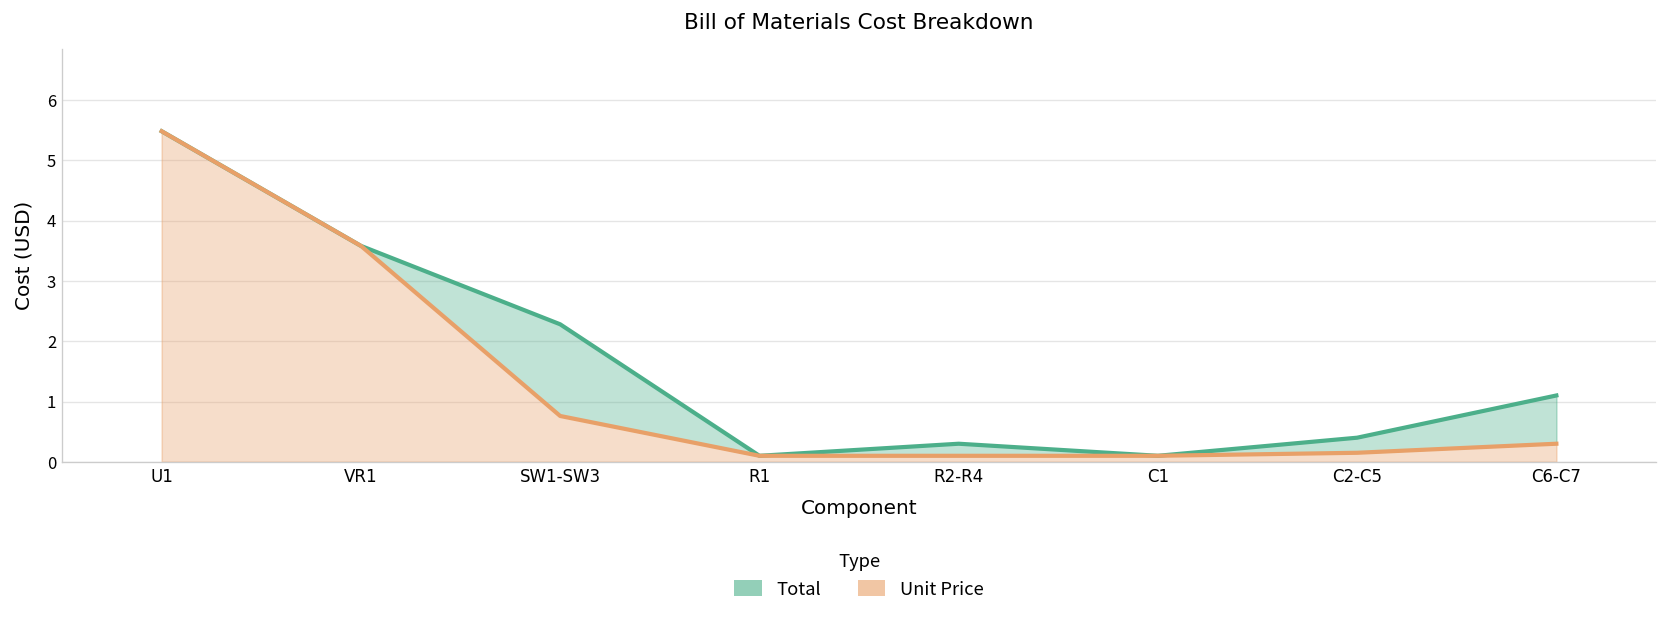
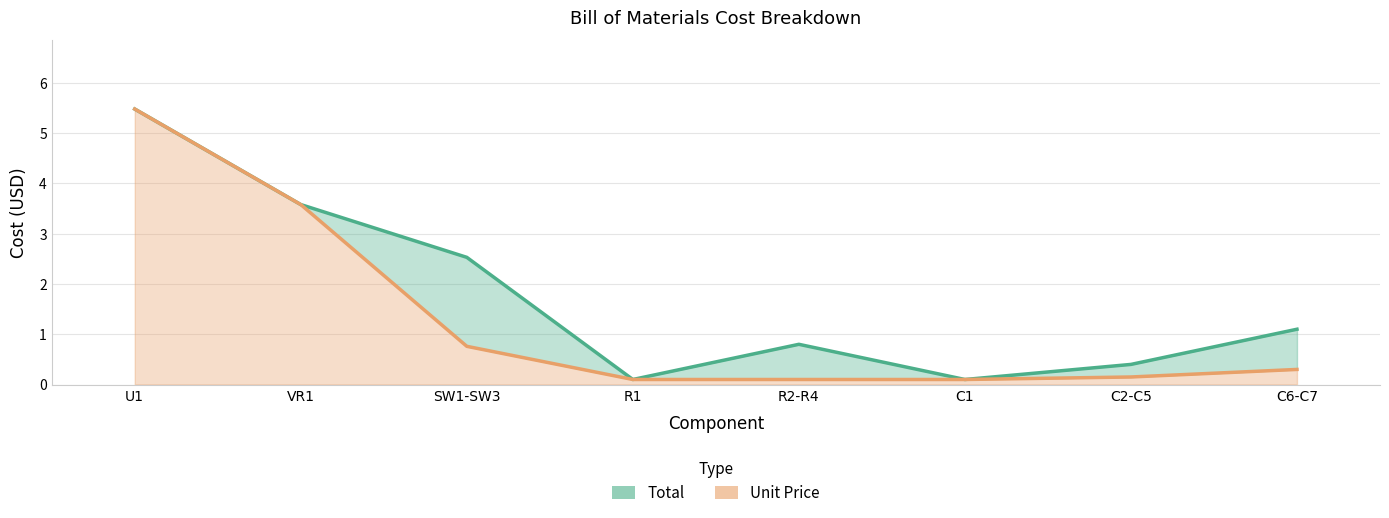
Total, SW1-SW3: 2.3 -> 2.5
Total, R2-R4: 0.3 -> 0.8
